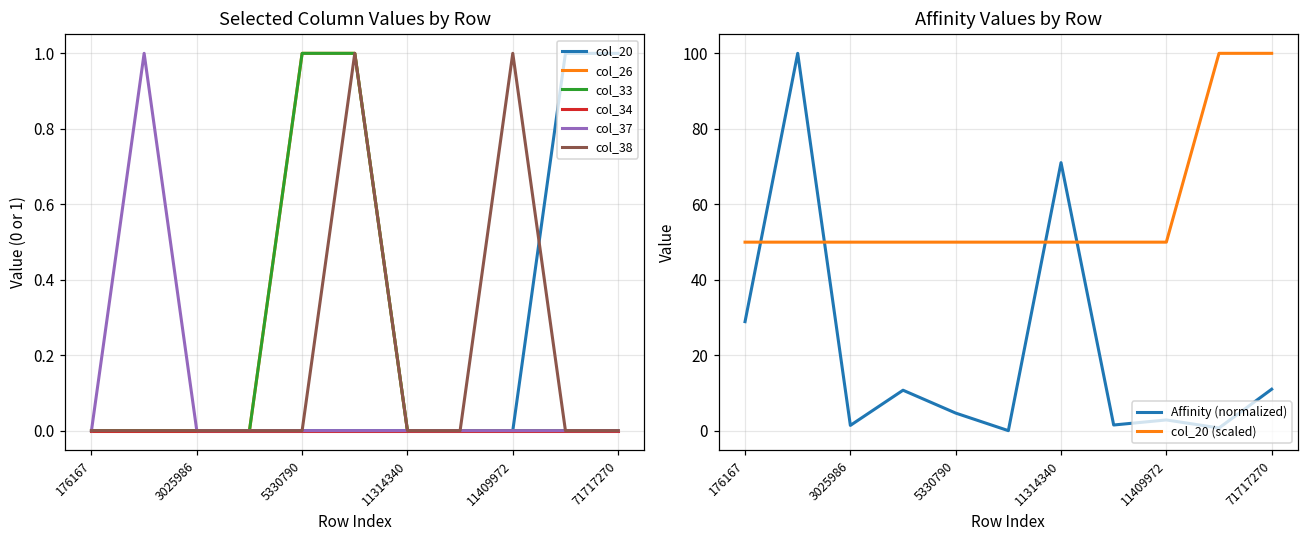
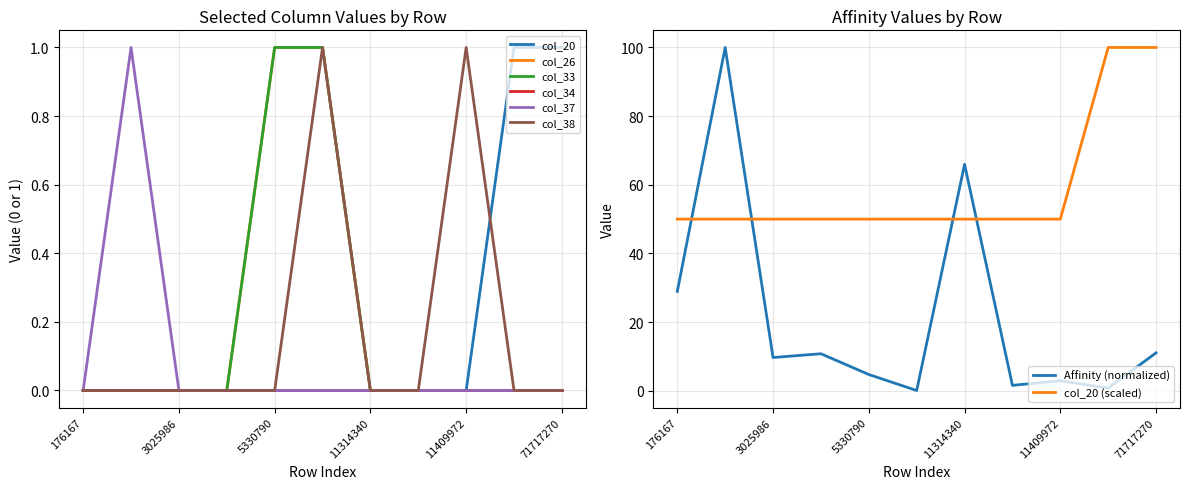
Affinity Values by Row, Affinity (normalized), 3025986: 1 -> 10
Affinity Values by Row, Affinity (normalized), 11314340: 71 -> 66
